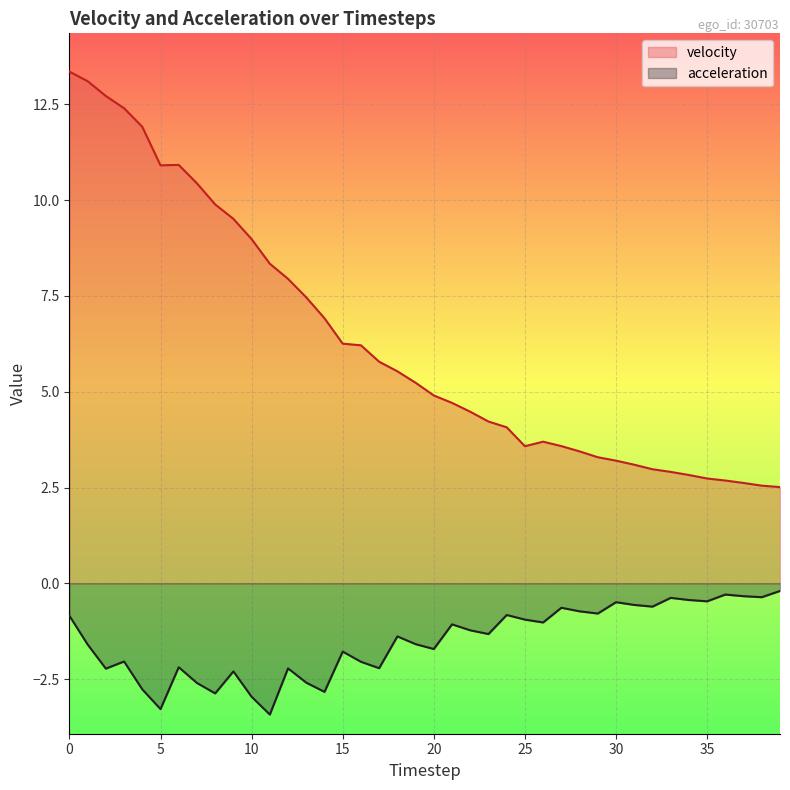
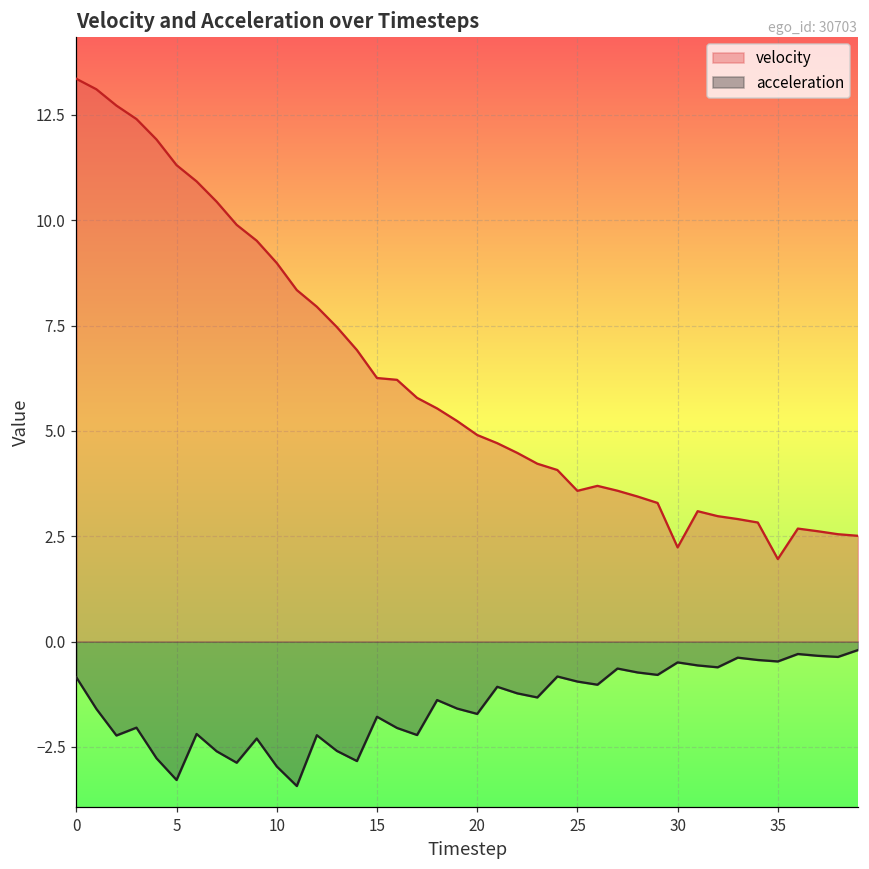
velocity, 5: 10.9 -> 11.3
velocity, 30: 3.2 -> 2.2
velocity, 35: 2.7 -> 2.0
